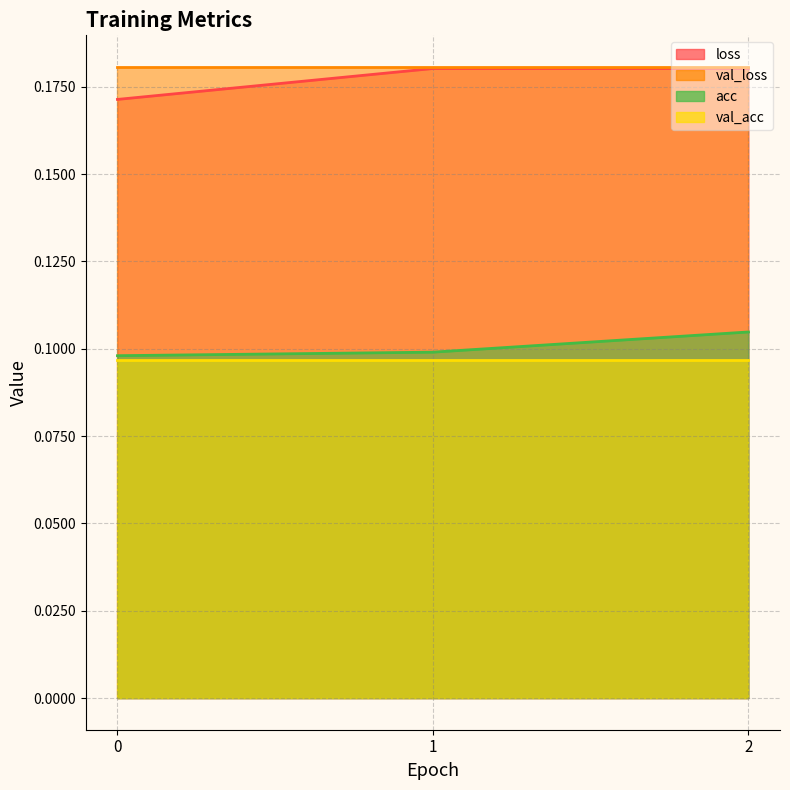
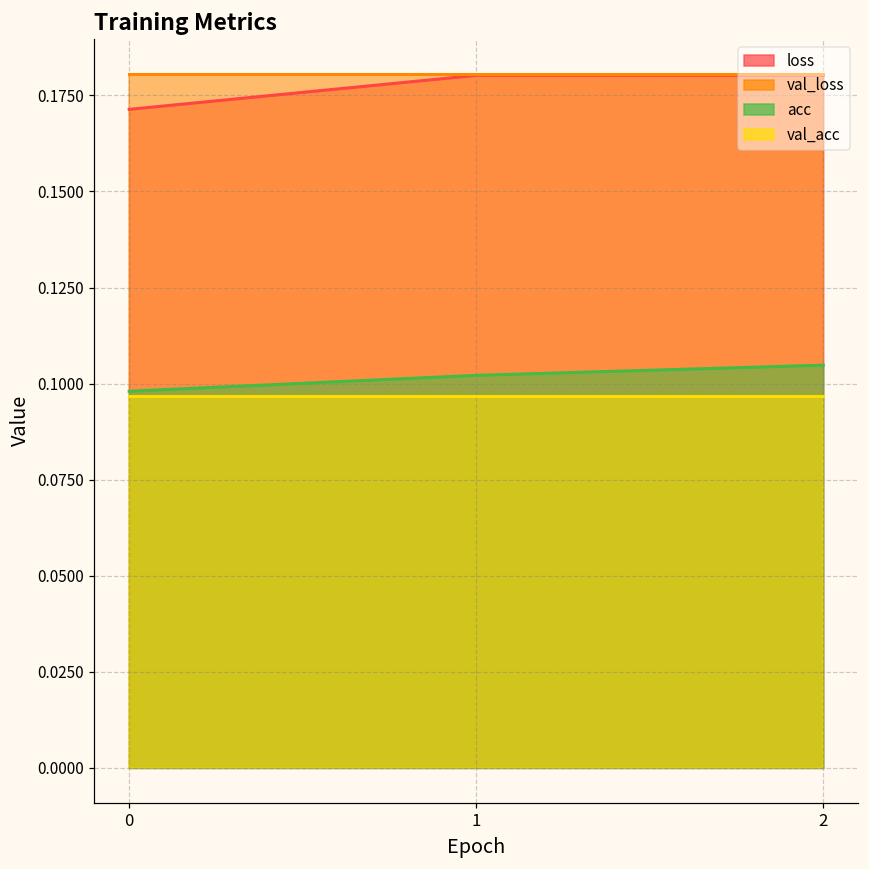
acc, 1: 0.099 -> 0.102
